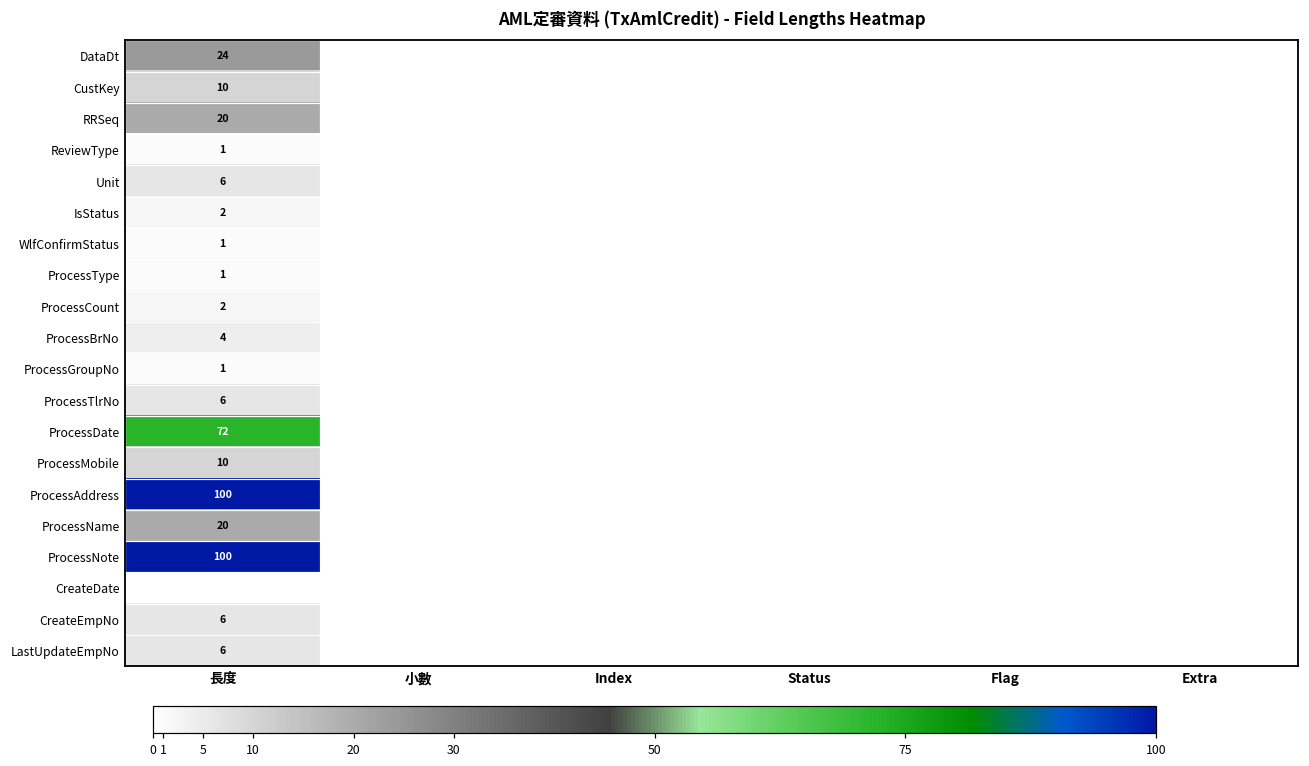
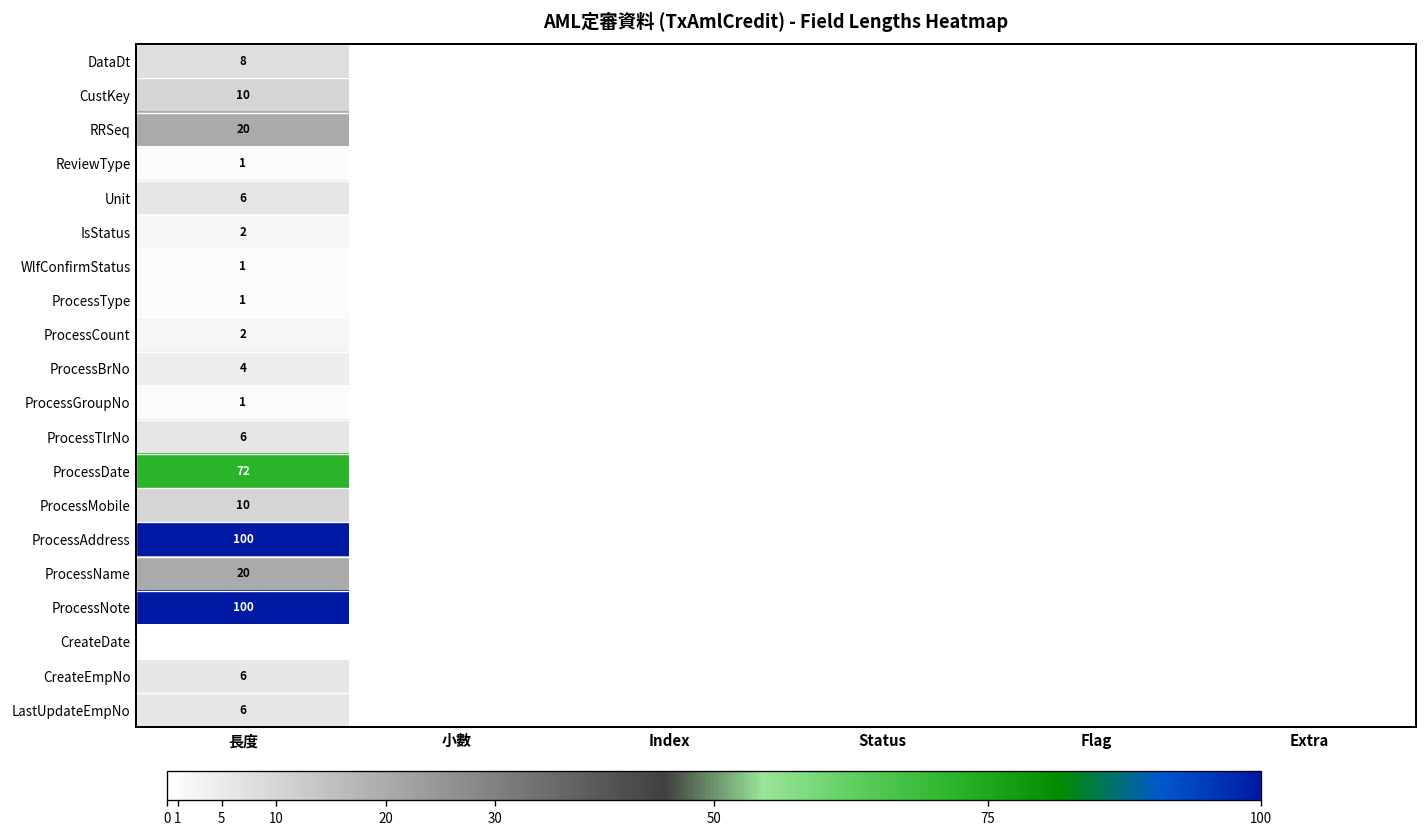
DataDt, 長度: 24 -> 8
